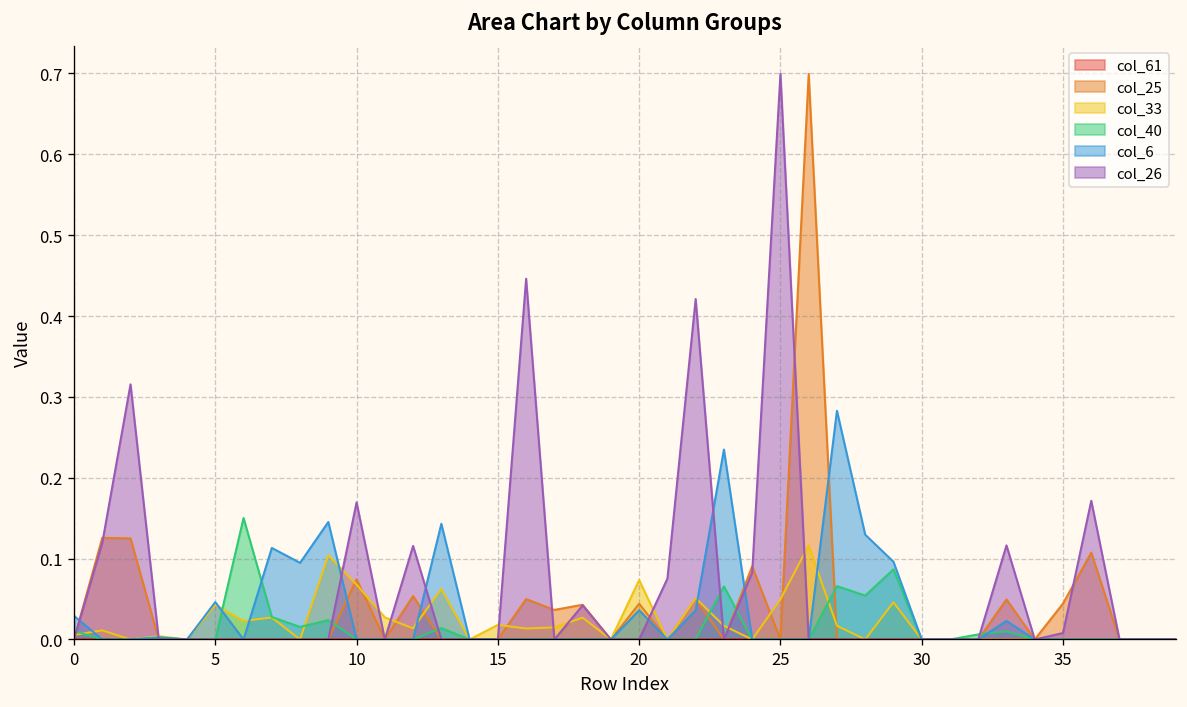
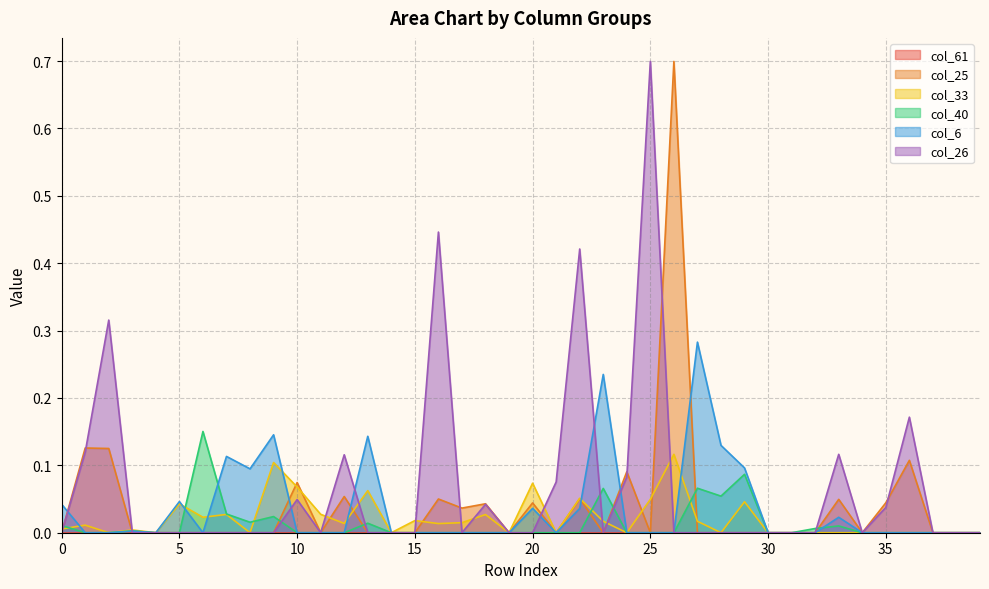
col_6, 0: 0.03 -> 0.04
col_26, 10: 0.17 -> 0.05
col_26, 35: 0.01 -> 0.04
